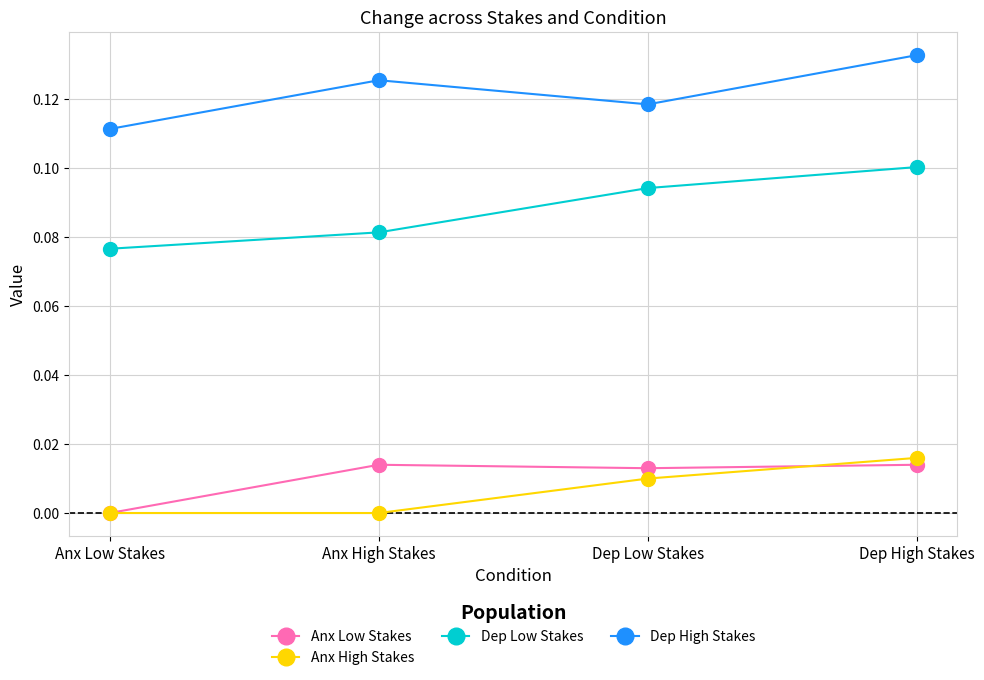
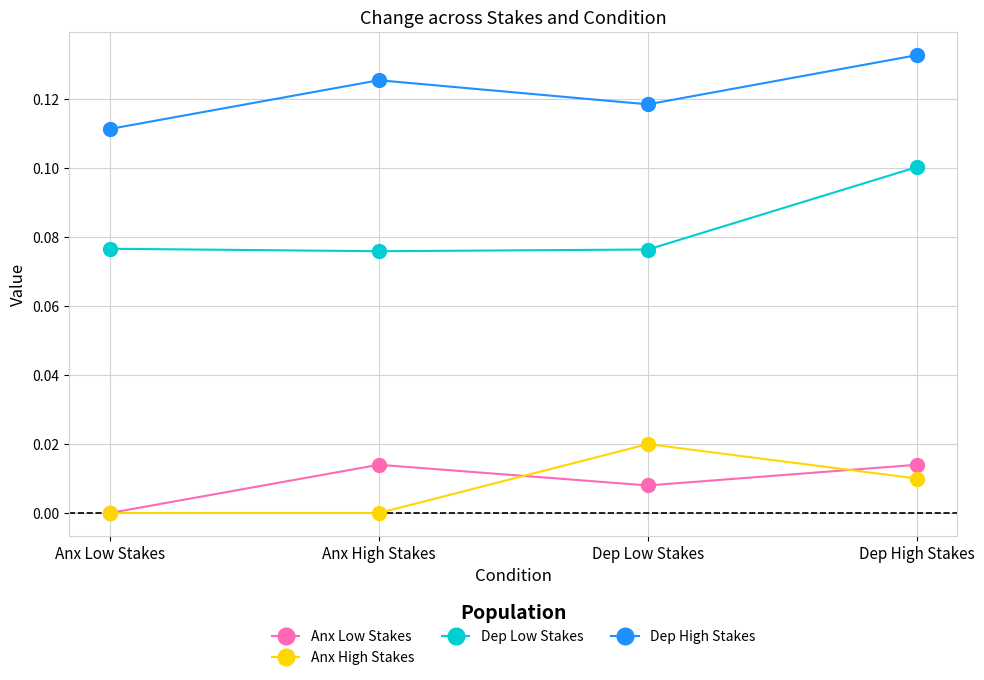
Dep Low Stakes, Anx High Stakes: 0.081 -> 0.076
Anx Low Stakes, Dep Low Stakes: 0.013 -> 0.008
Anx High Stakes, Dep Low Stakes: 0.01 -> 0.02
Dep Low Stakes, Dep Low Stakes: 0.094 -> 0.076
Anx High Stakes, Dep High Stakes: 0.016 -> 0.010
